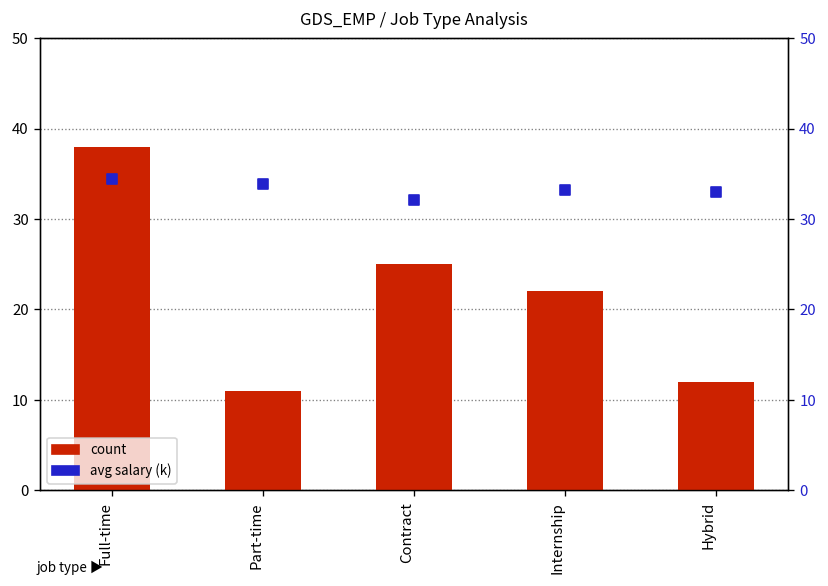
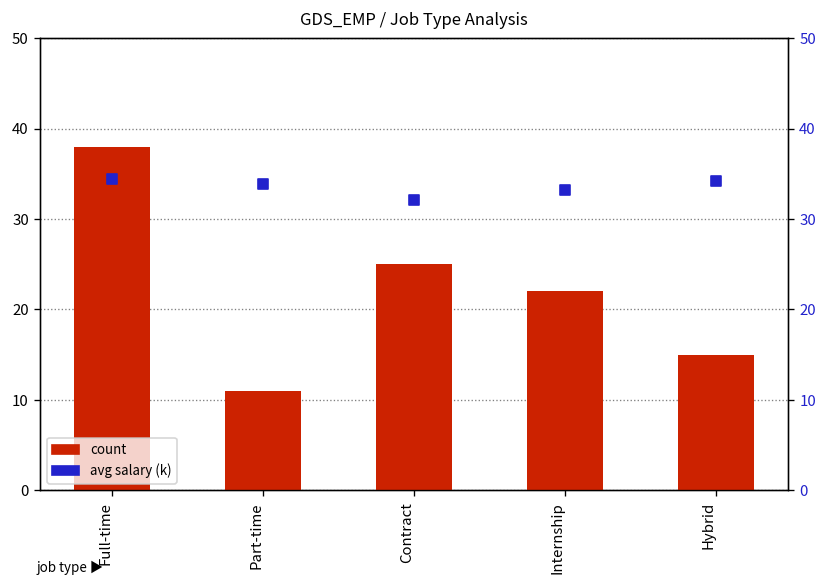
count, Hybrid: 12 -> 15
avg salary (k), Hybrid: 33 -> 34
